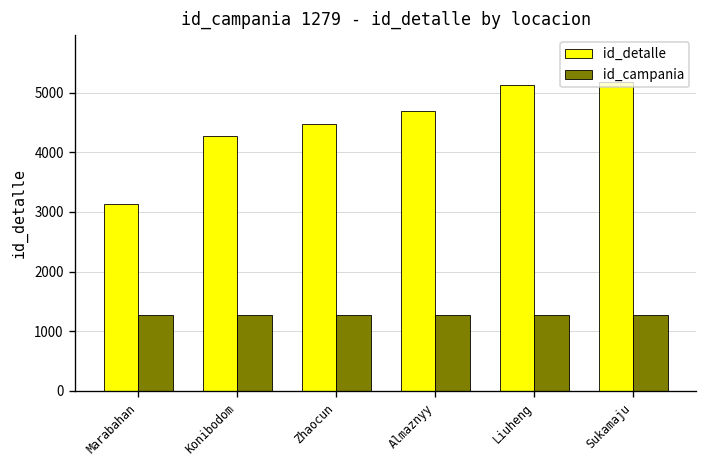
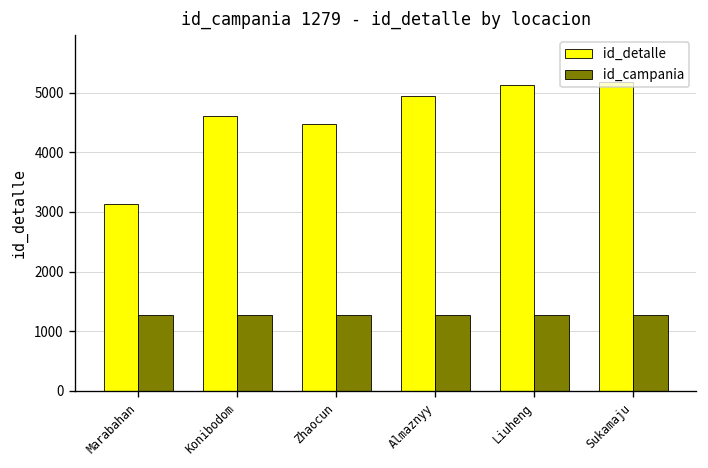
id_detalle, Konibodom: 4300 -> 4600
id_detalle, Almaznyy: 4700 -> 4900
